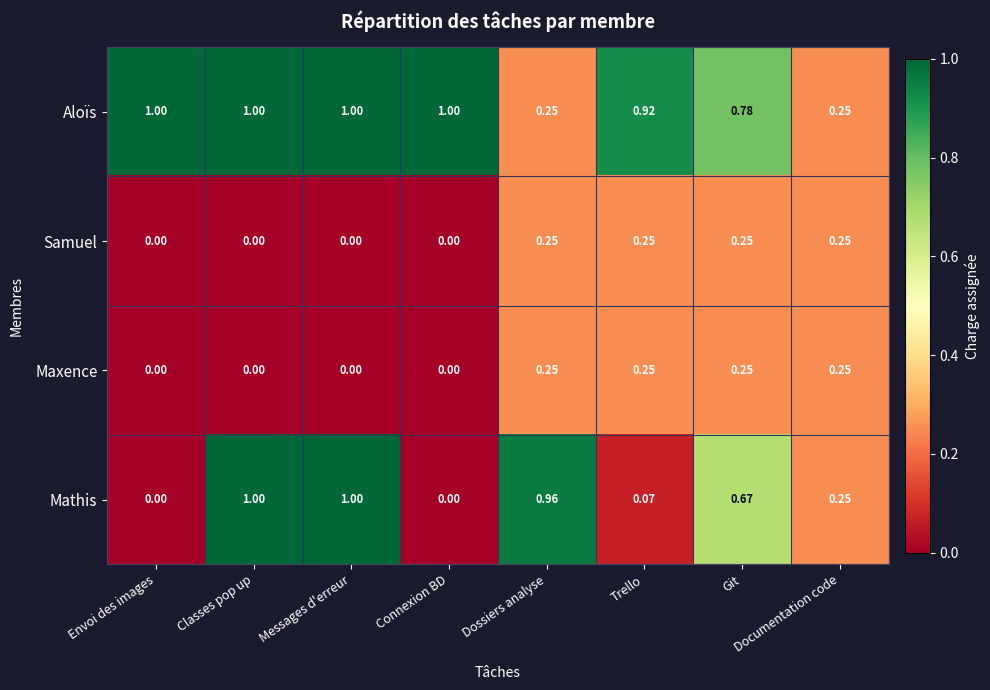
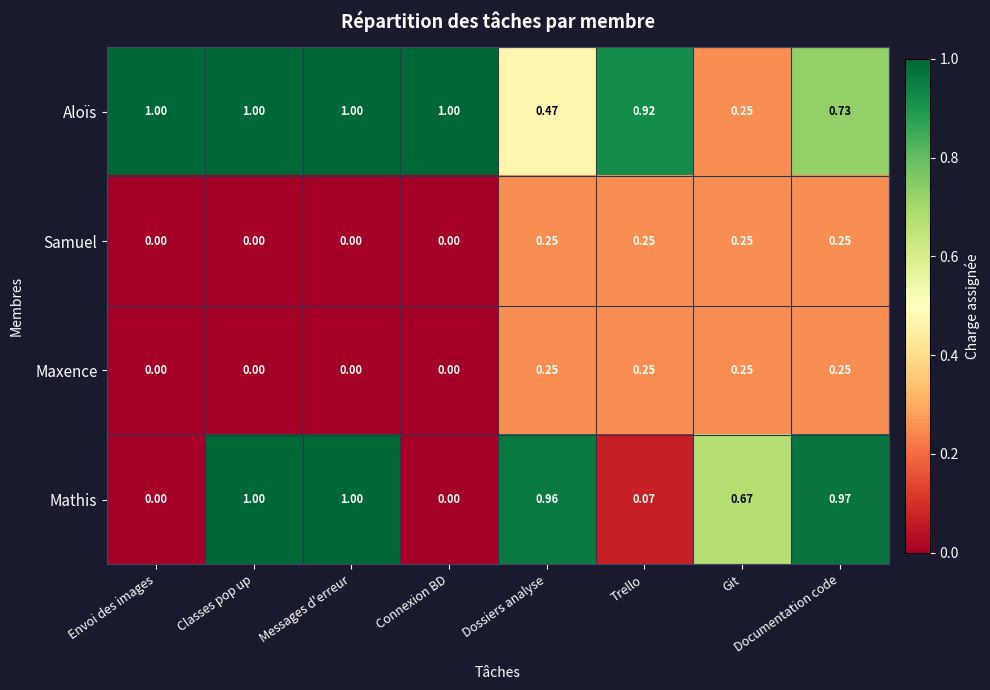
Aloïs, Dossiers analyse: 0.25 -> 0.47
Aloïs, Git: 0.78 -> 0.25
Aloïs, Documentation code: 0.25 -> 0.73
Mathis, Documentation code: 0.25 -> 0.97
